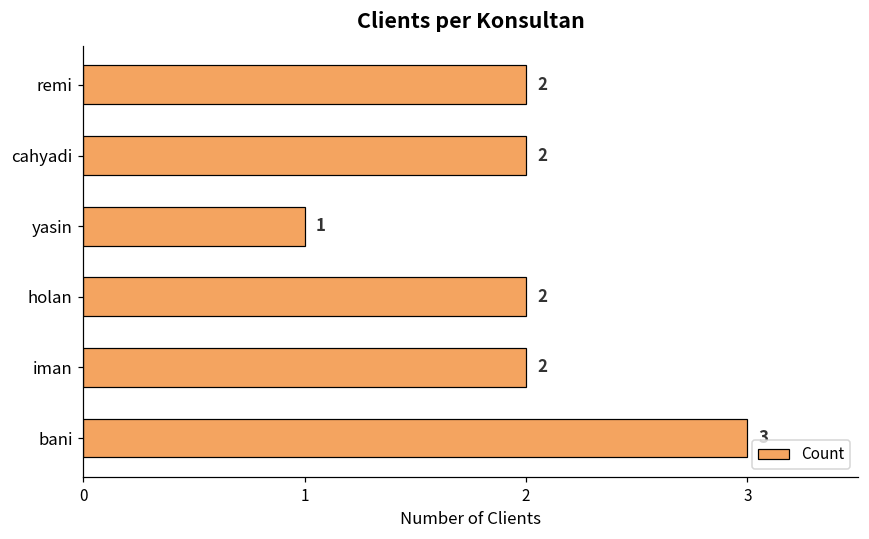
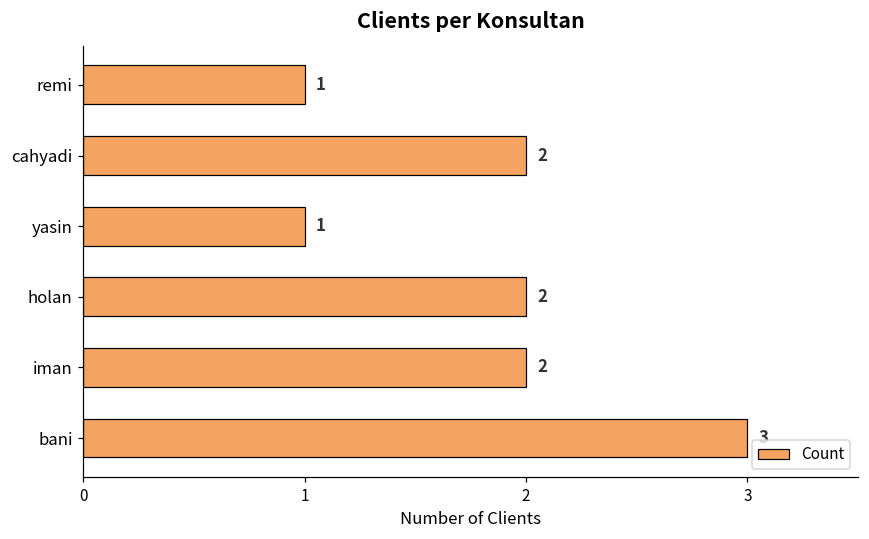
remi: 2 -> 1
